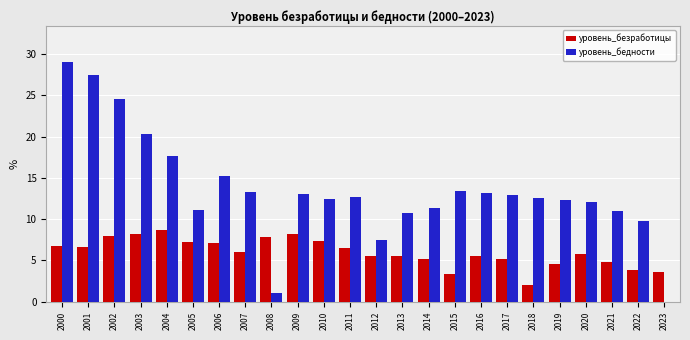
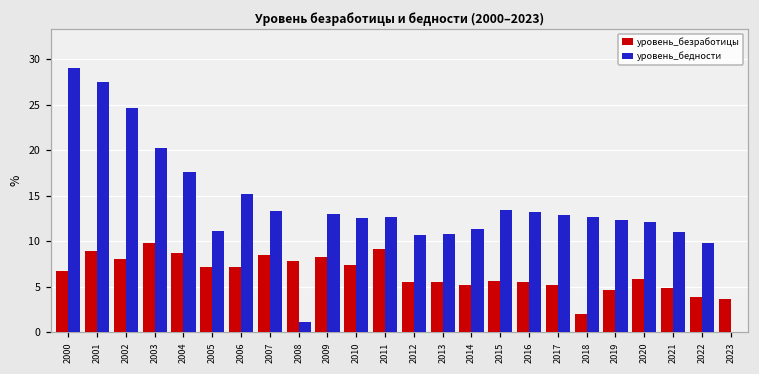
уровень_безработицы, 2001: 7 -> 9
уровень_безработицы, 2003: 8 -> 10
уровень_безработицы, 2007: 6 -> 9
уровень_безработицы, 2011: 7 -> 9
уровень_бедности, 2012: 8 -> 11
уровень_безработицы, 2015: 3 -> 6
